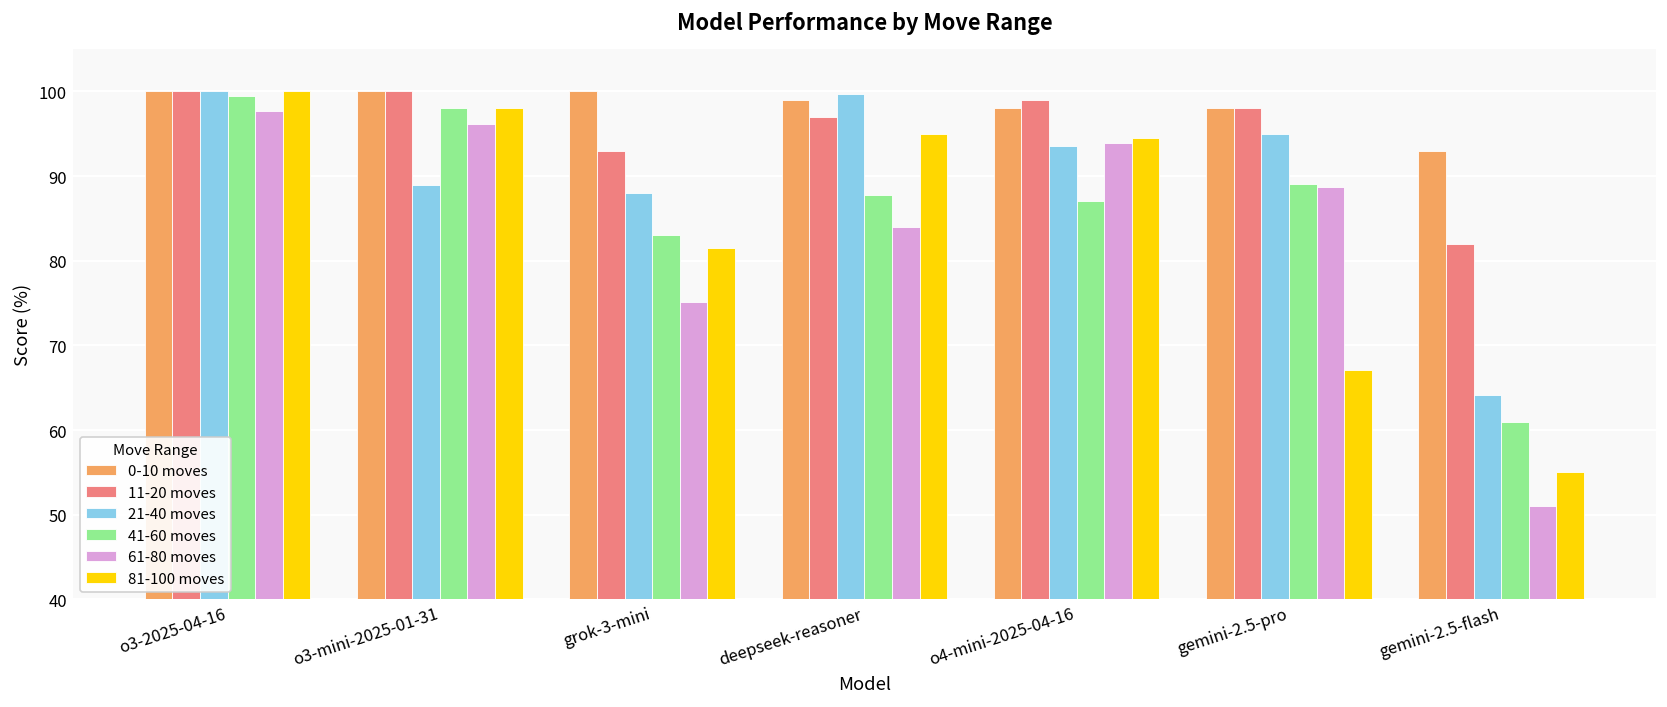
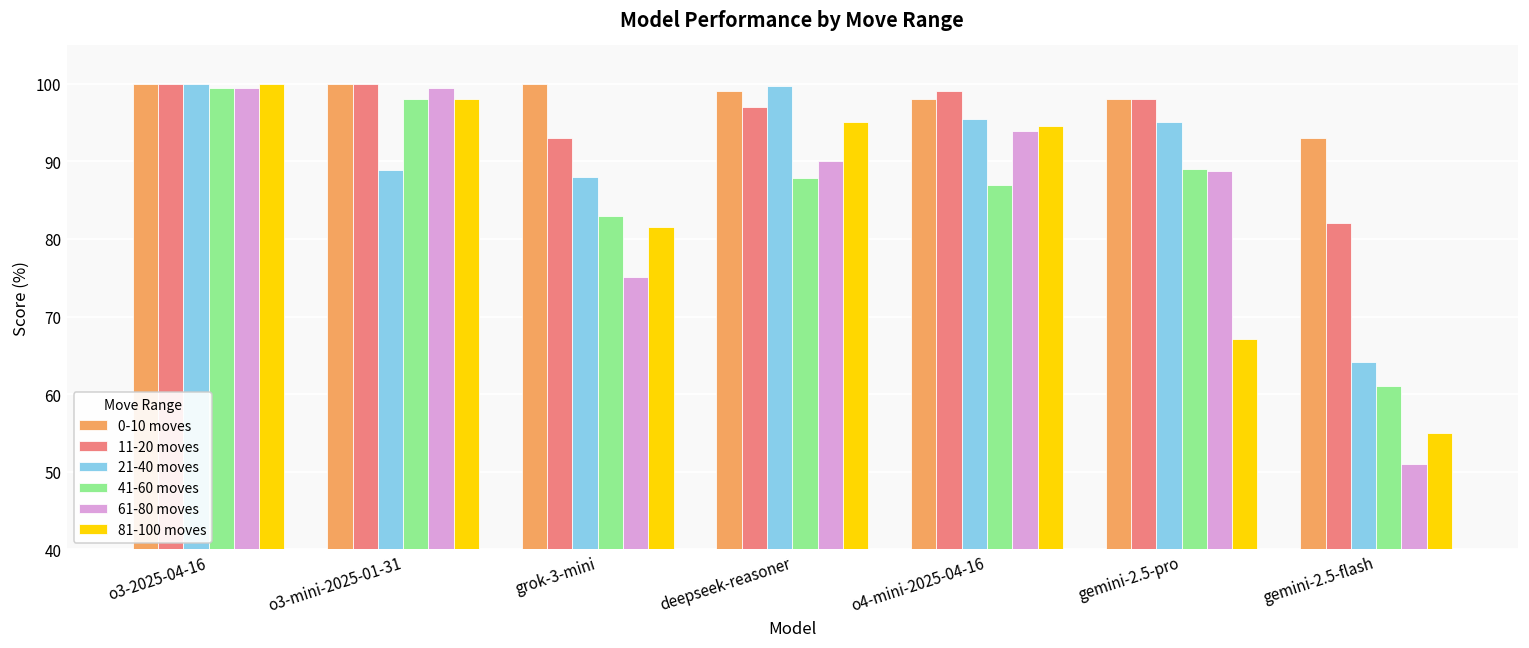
61-80 moves, o3-2025-04-16: 98 -> 100
61-80 moves, o3-mini-2025-01-31: 96 -> 100
61-80 moves, deepseek-reasoner: 84 -> 90
21-40 moves, o4-mini-2025-04-16: 94 -> 96
